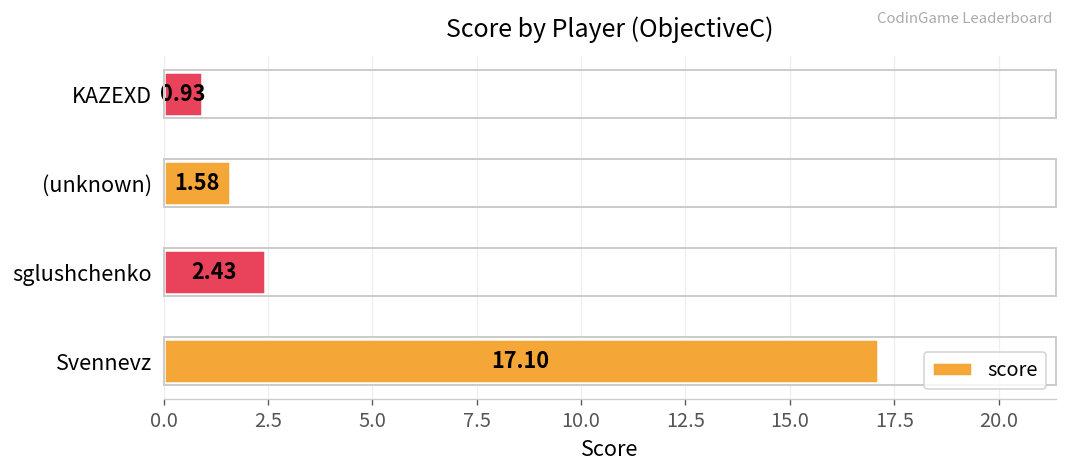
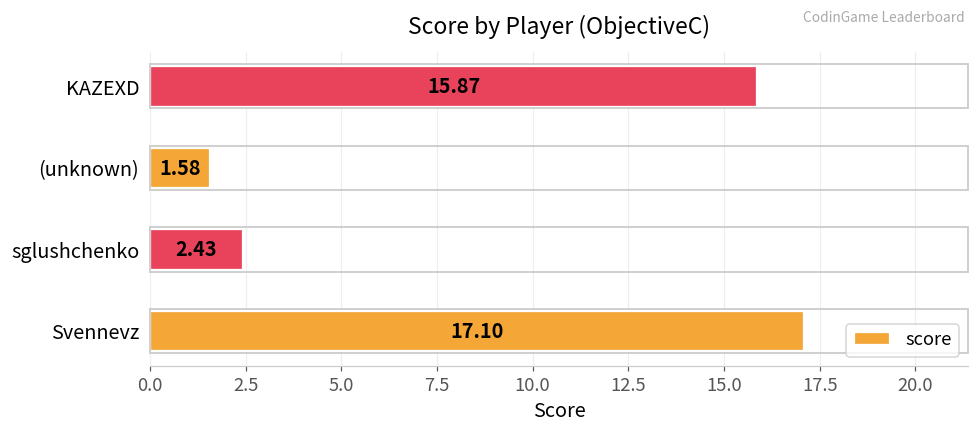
KAZEXD: 0.93 -> 15.87
